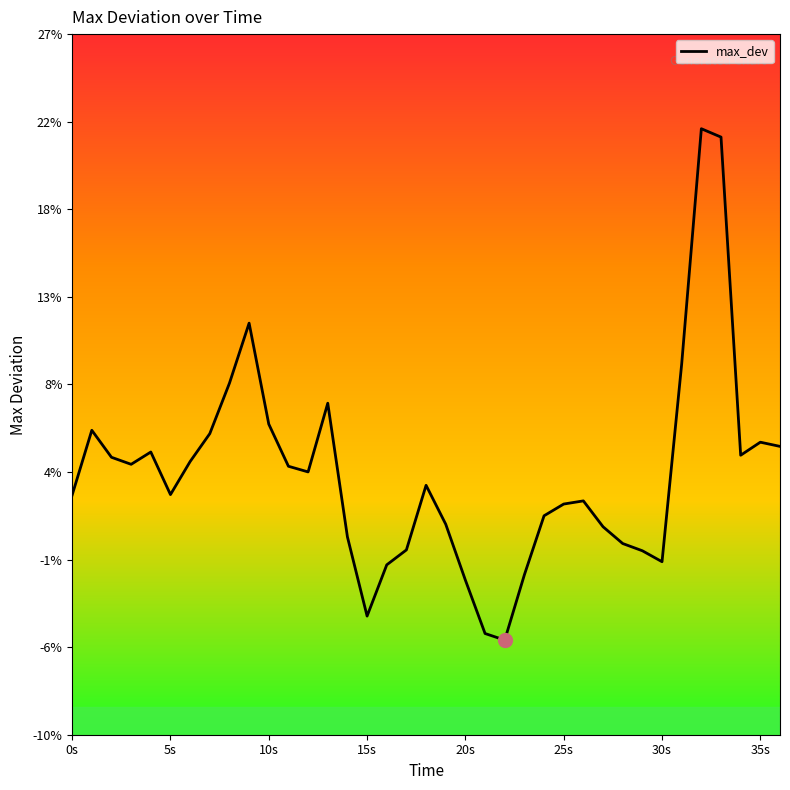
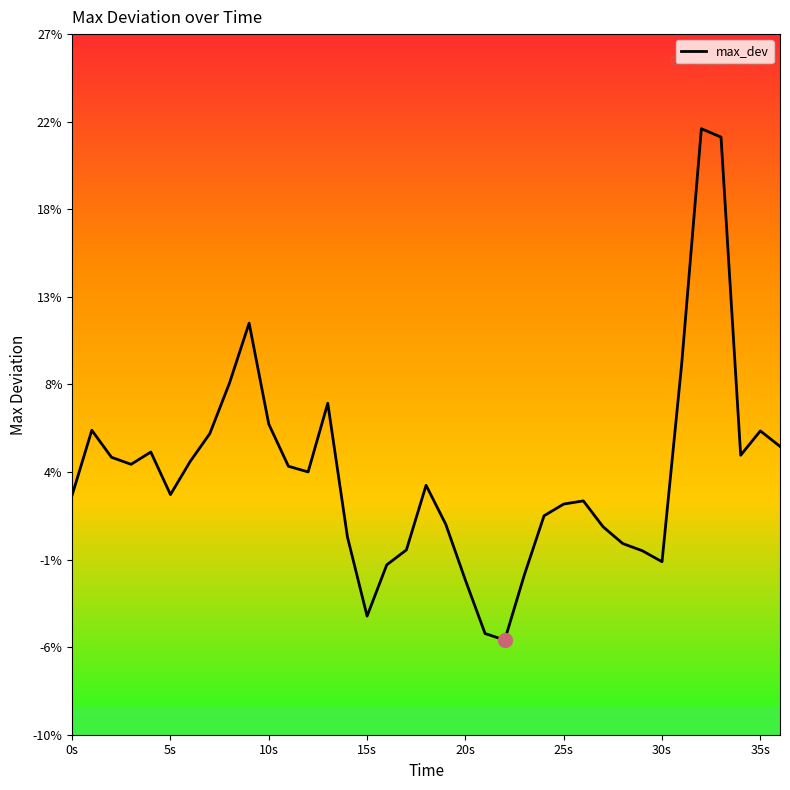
max_dev, 35s: 5.3% -> 5.9%
